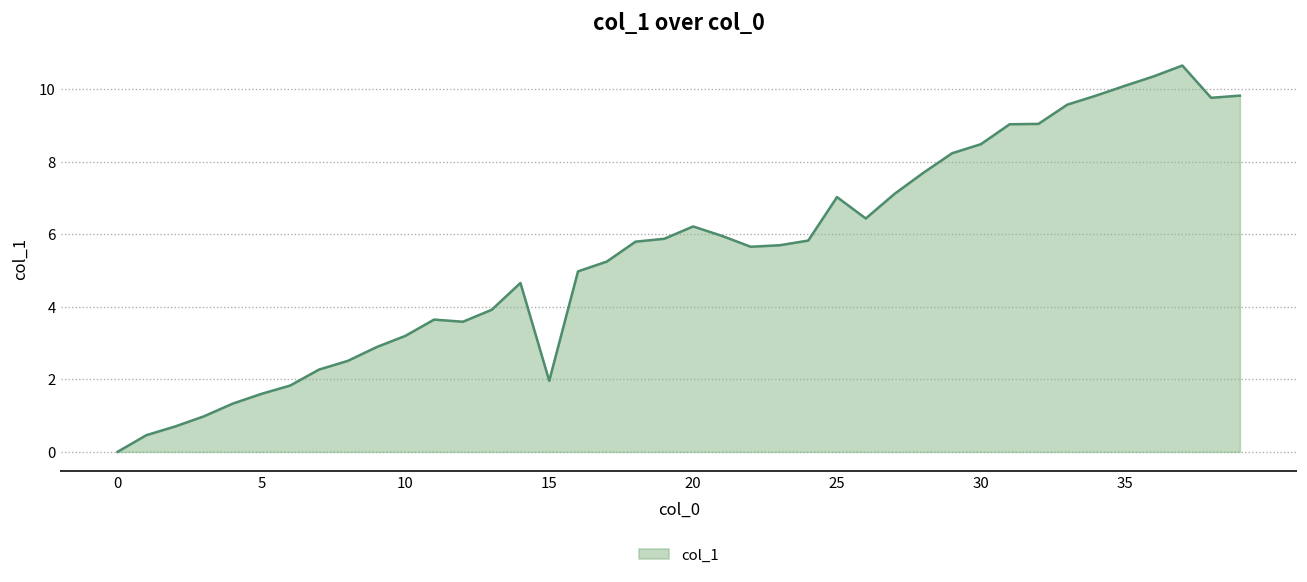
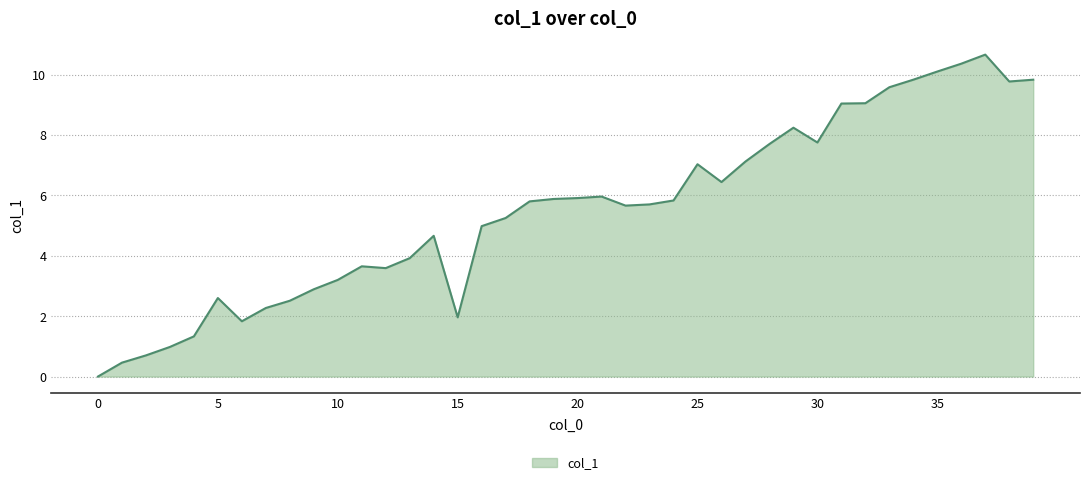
5: 1.6 -> 2.6
20: 6.2 -> 5.9
30: 8.5 -> 7.8
